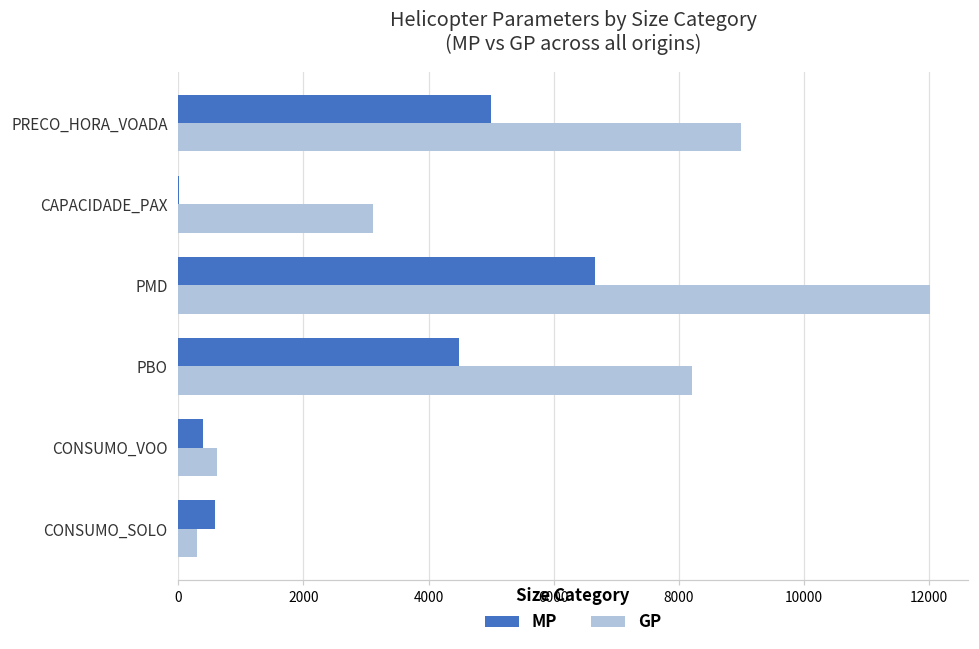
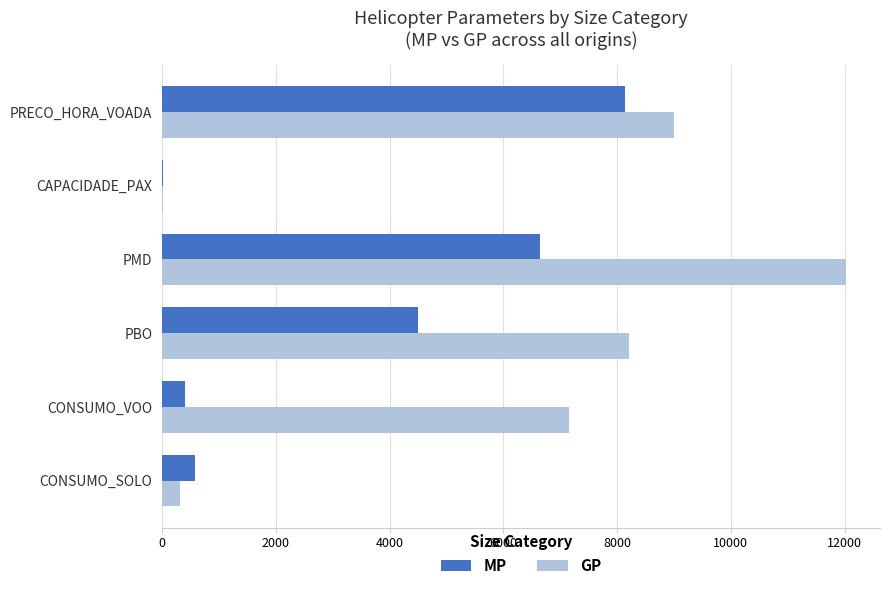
MP, PRECO_HORA_VOADA: 5000 -> 8100
GP, CAPACIDADE_PAX: 3100 -> 0
GP, CONSUMO_VOO: 600 -> 7200
